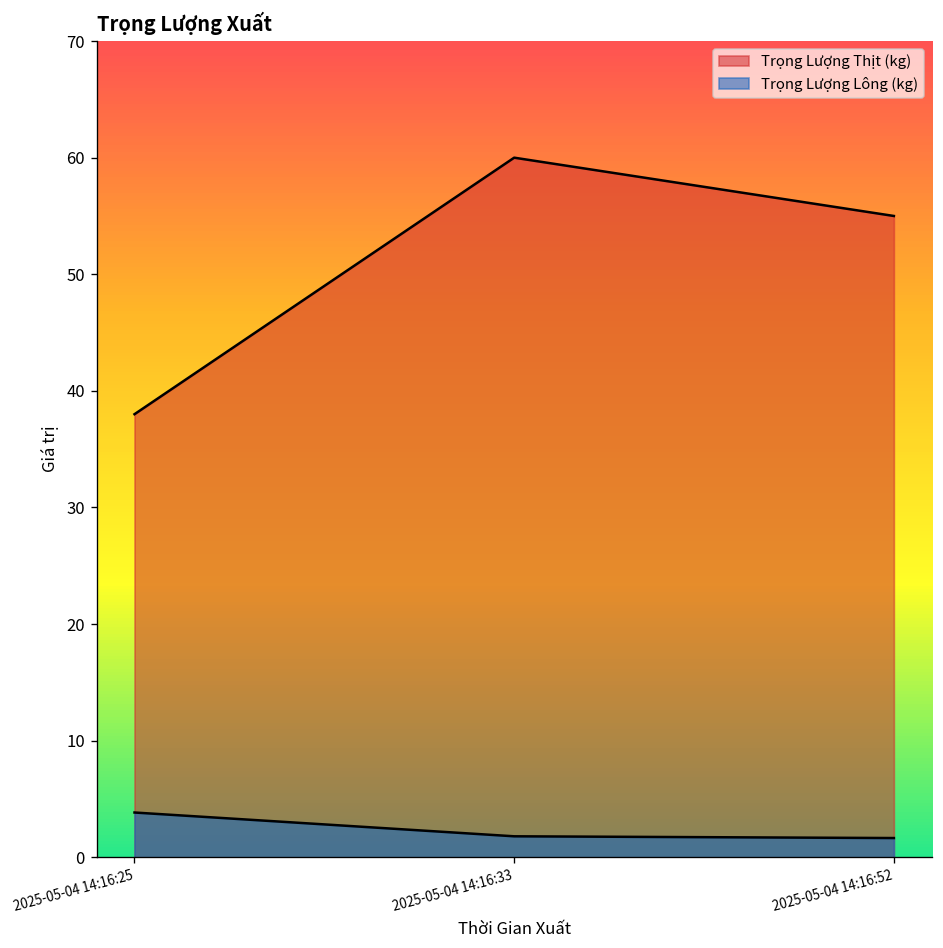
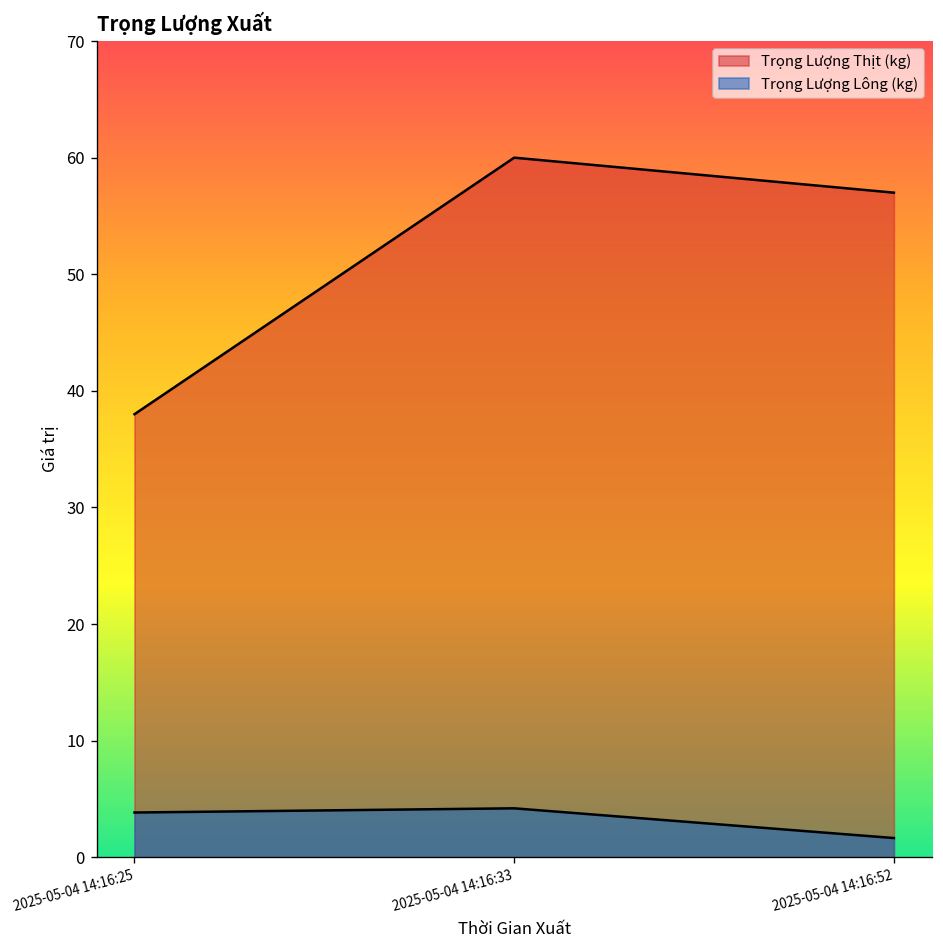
Trọng Lượng Lông (kg), 2025-05-04 14:16:33: 2 -> 4
Trọng Lượng Thịt (kg), 2025-05-04 14:16:52: 55 -> 57
